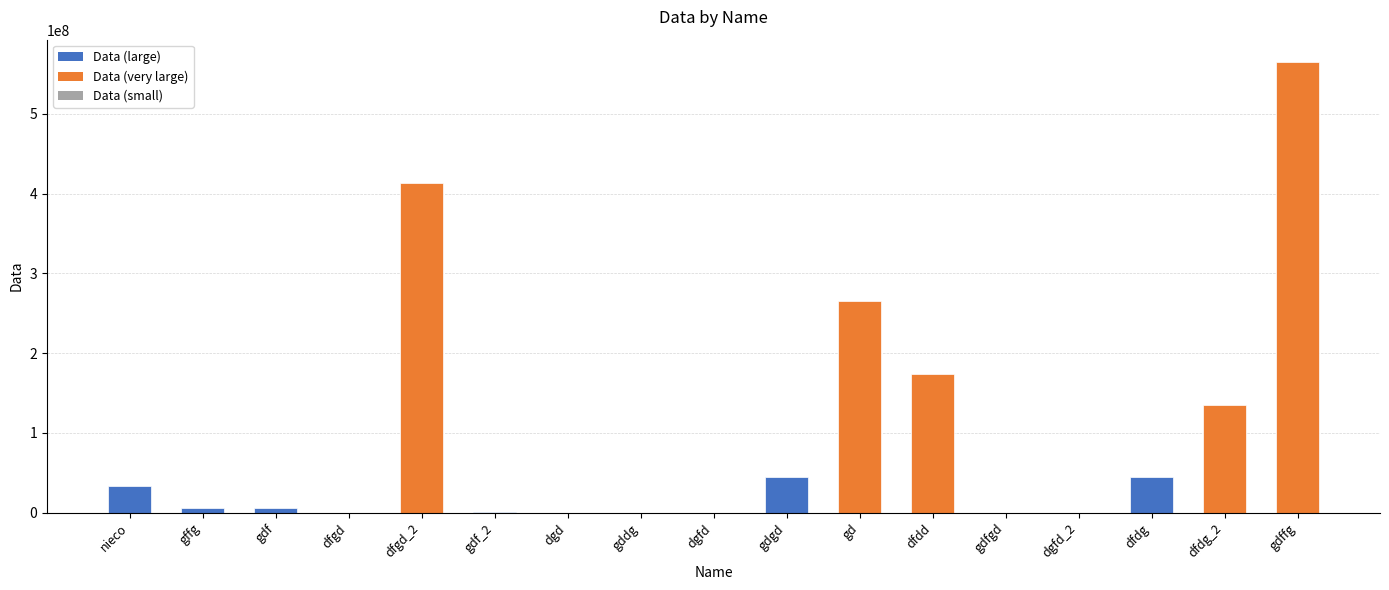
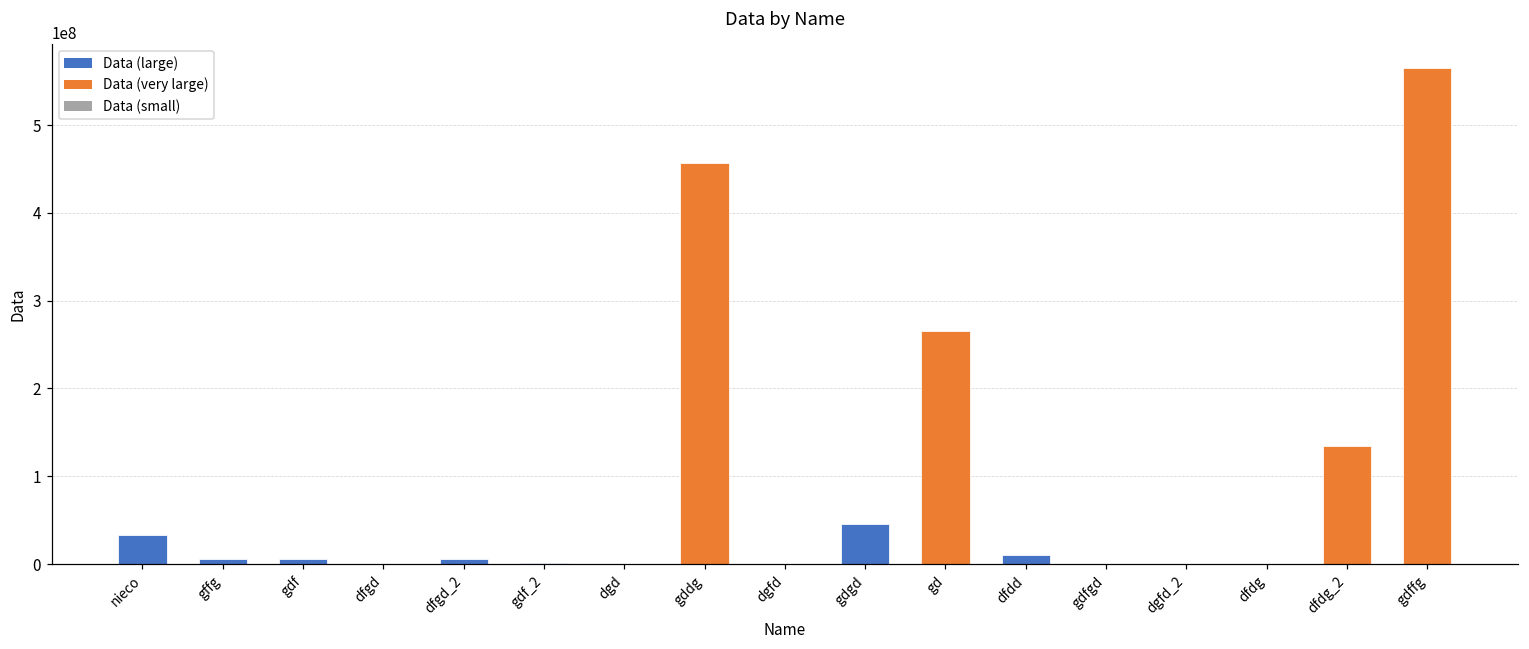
dfgd_2: 410000000 -> 10000000
gddg: 0 -> 460000000
dfdd: 170000000 -> 10000000
dfdg: 40000000 -> 0
